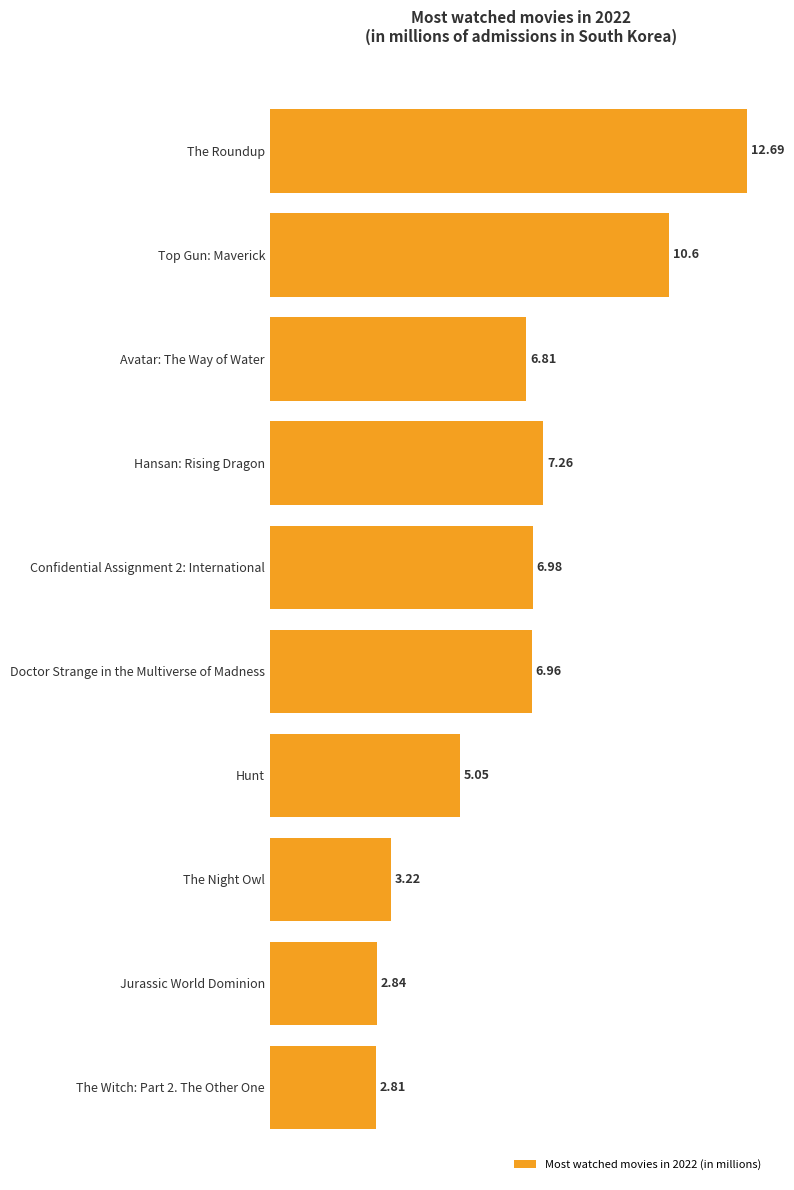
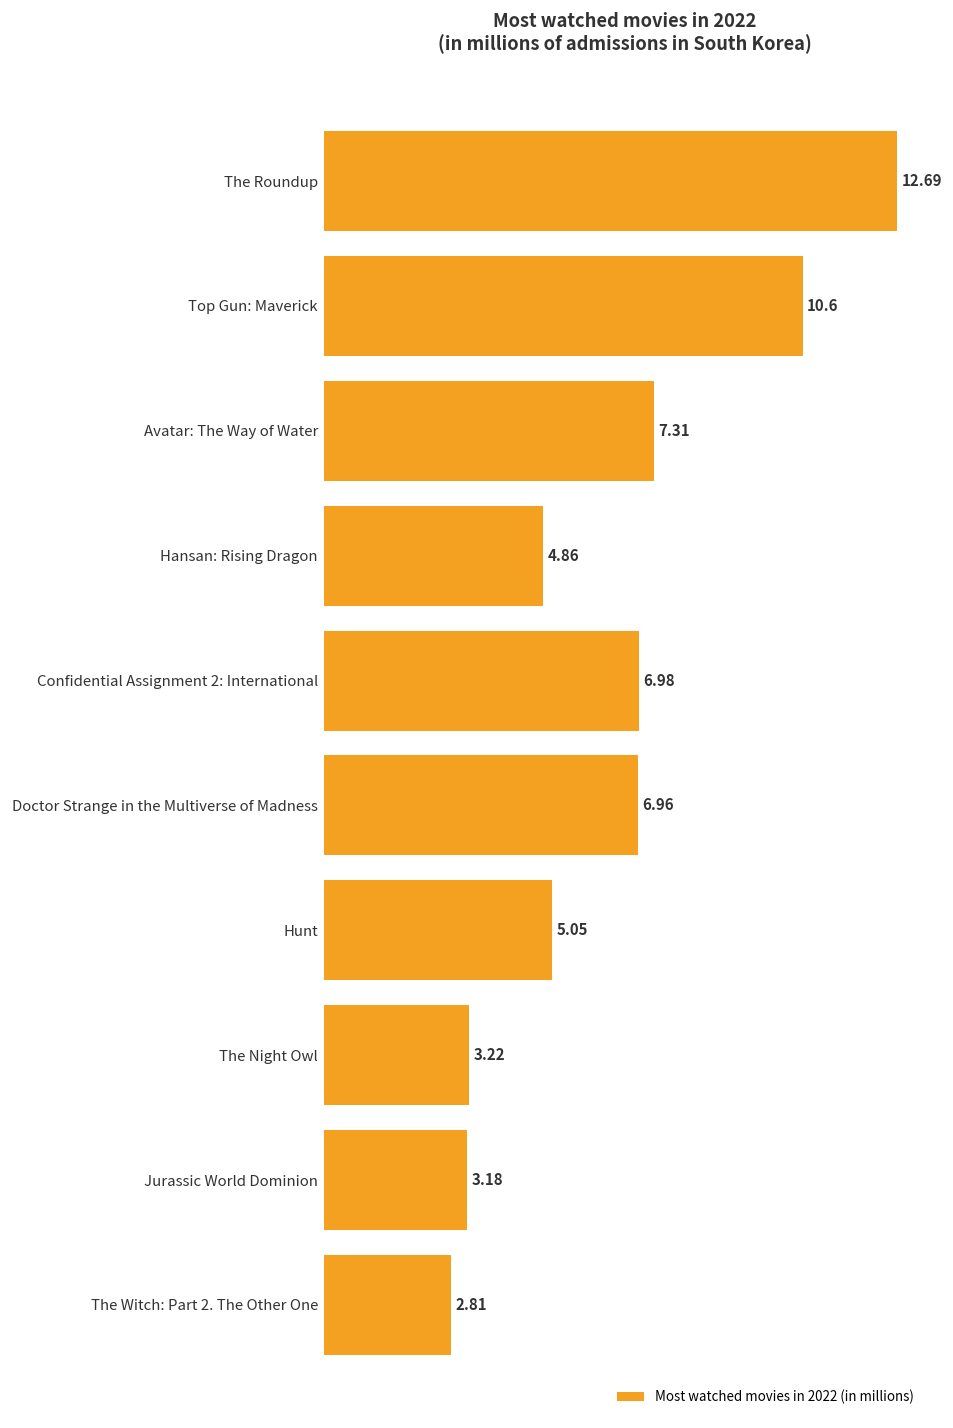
Avatar: The Way of Water: 6.81 -> 7.31
Hansan: Rising Dragon: 7.26 -> 4.86
Jurassic World Dominion: 2.84 -> 3.18
